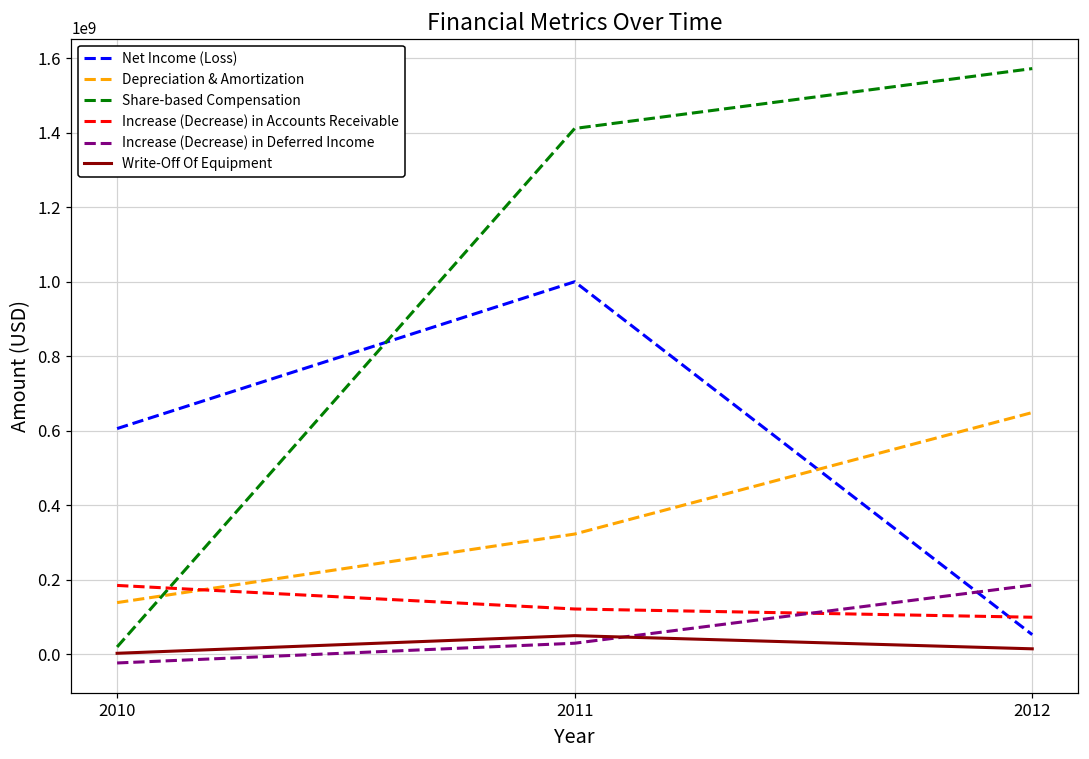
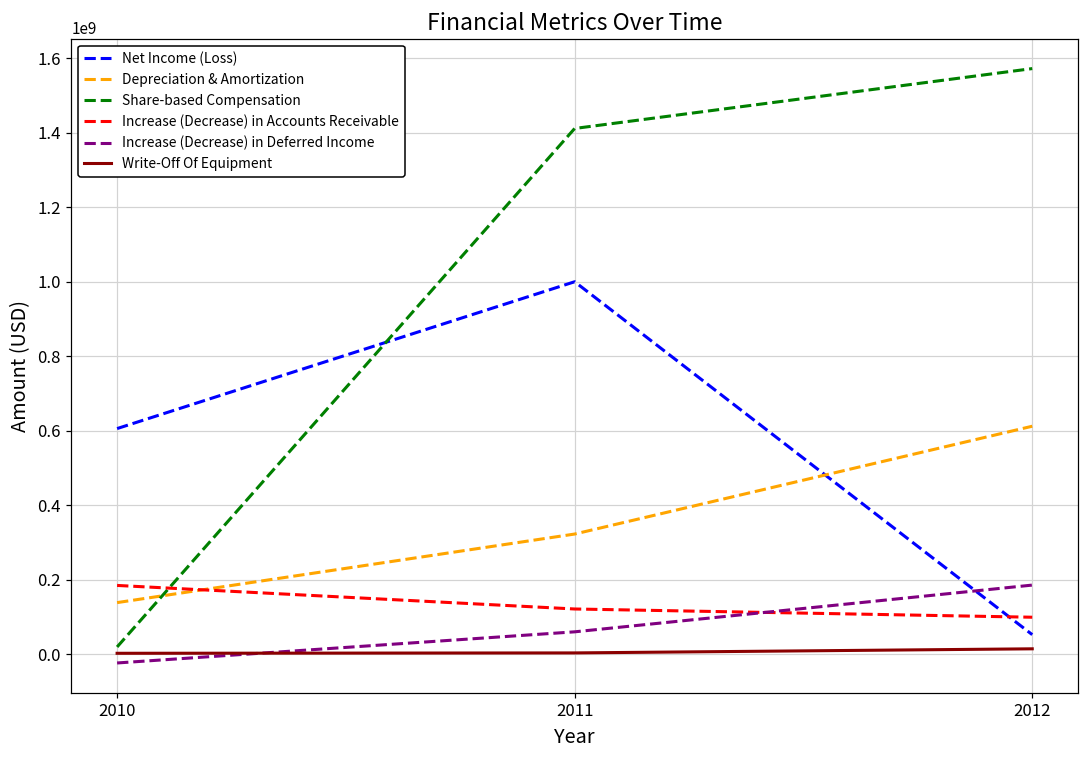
Increase (Decrease) in Deferred Income, 2011: 30000000 -> 60000000
Write-Off Of Equipment, 2011: 50000000 -> 0
Depreciation & Amortization, 2012: 650000000 -> 610000000
